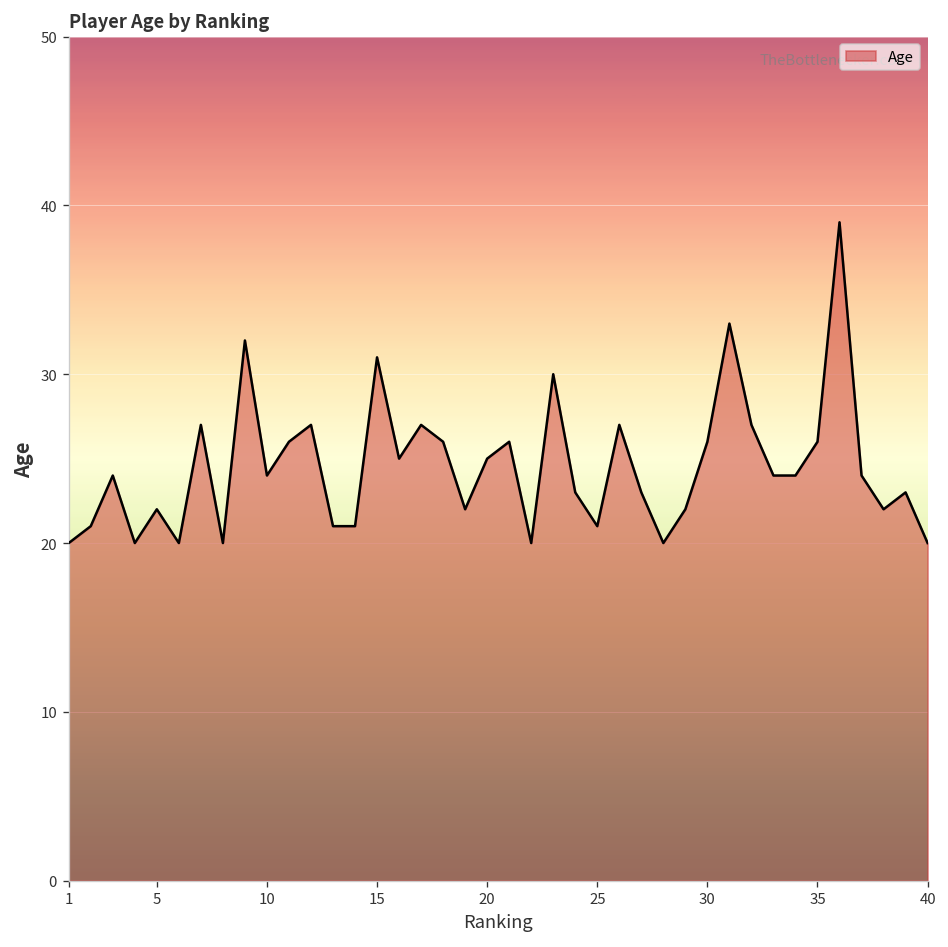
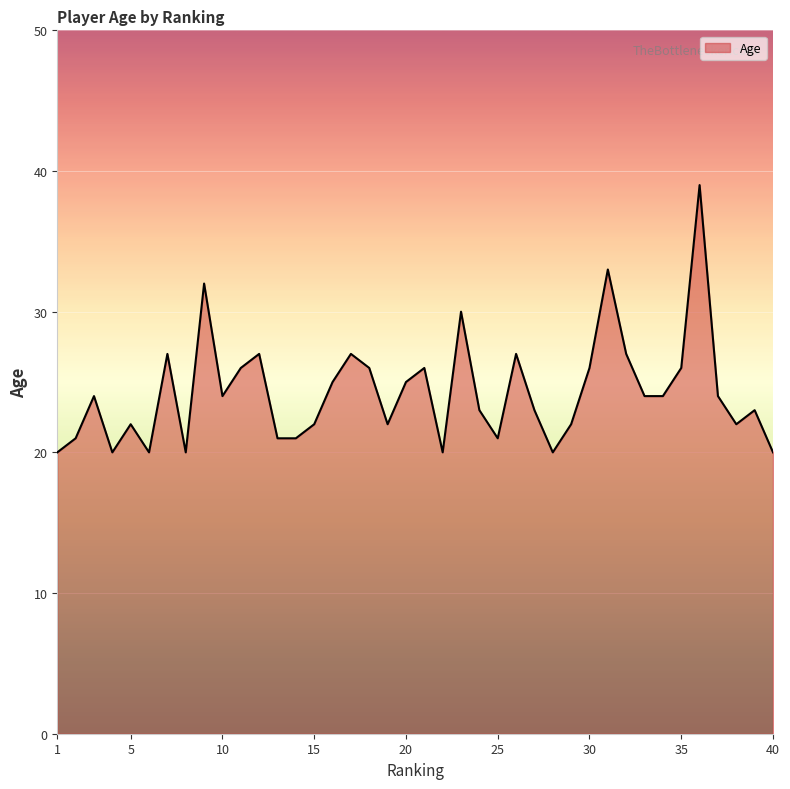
15: 31 -> 22
